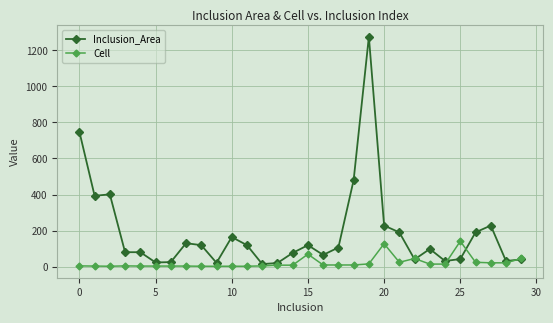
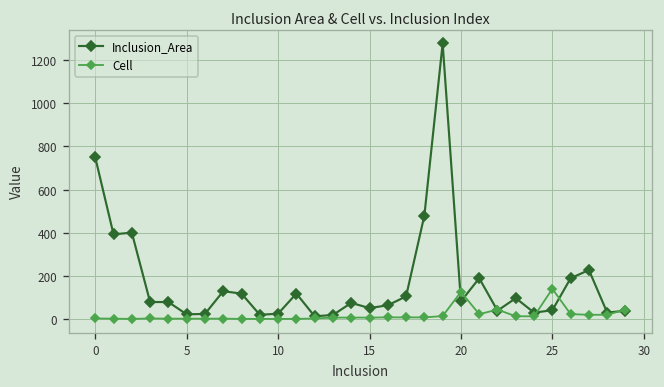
Inclusion_Area, 10: 160 -> 30
Inclusion_Area, 15: 120 -> 50
Cell, 15: 70 -> 10
Inclusion_Area, 20: 230 -> 80
